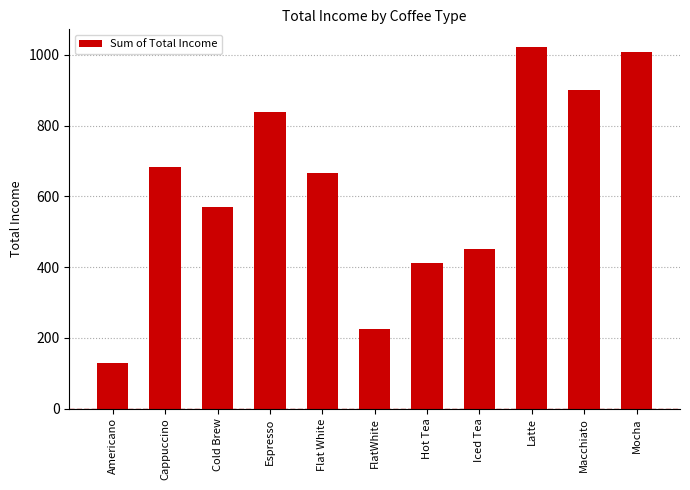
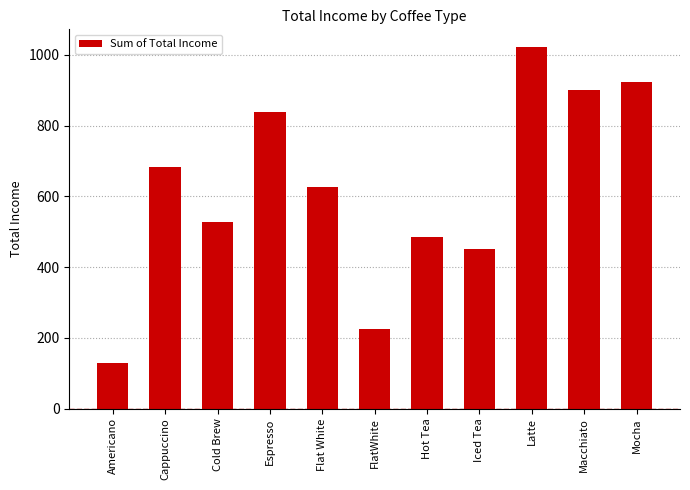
Cold Brew: 570 -> 530
Flat White: 670 -> 630
Hot Tea: 410 -> 490
Mocha: 1010 -> 920
